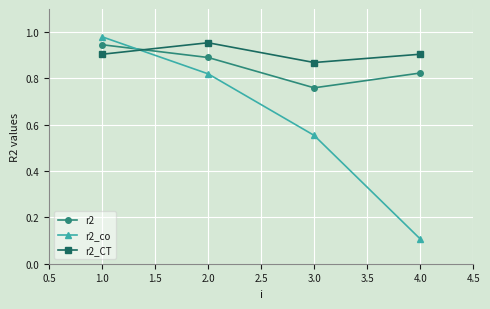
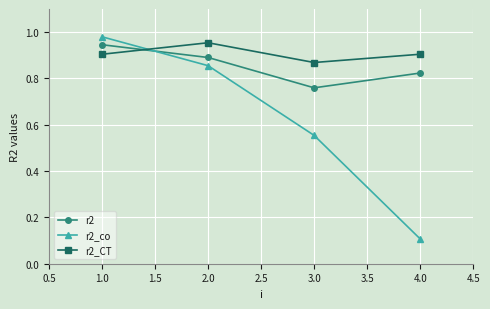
r2_co, 2.0: 0.82 -> 0.86
